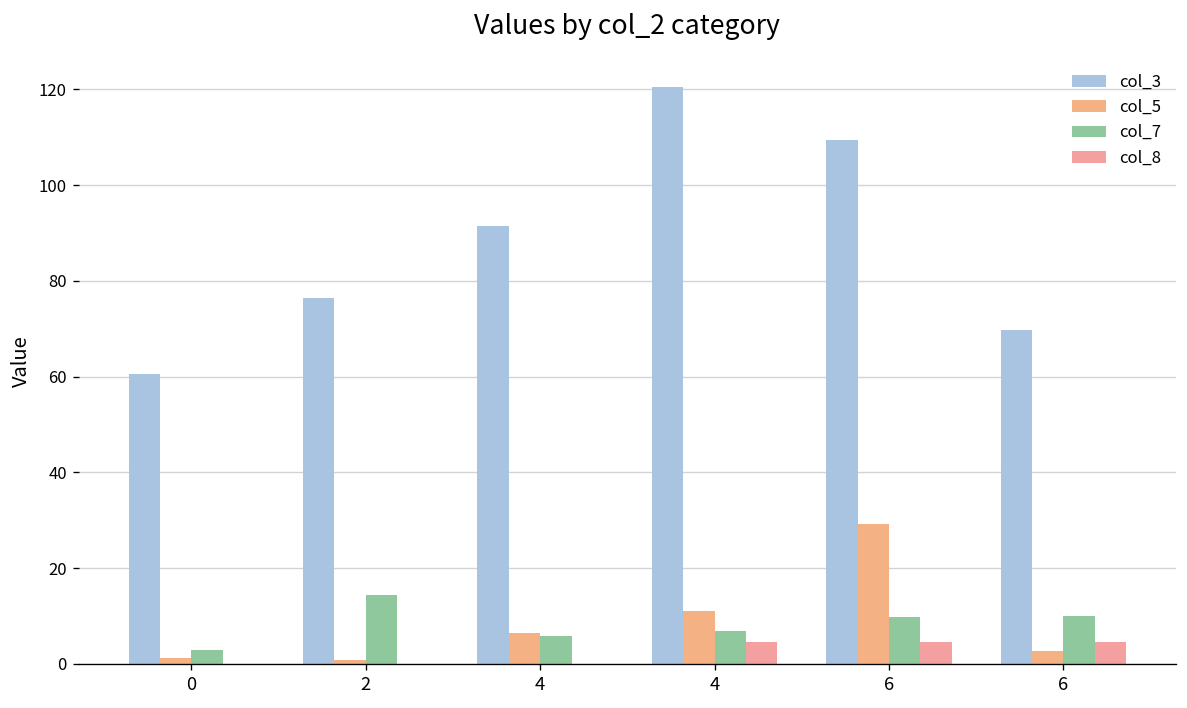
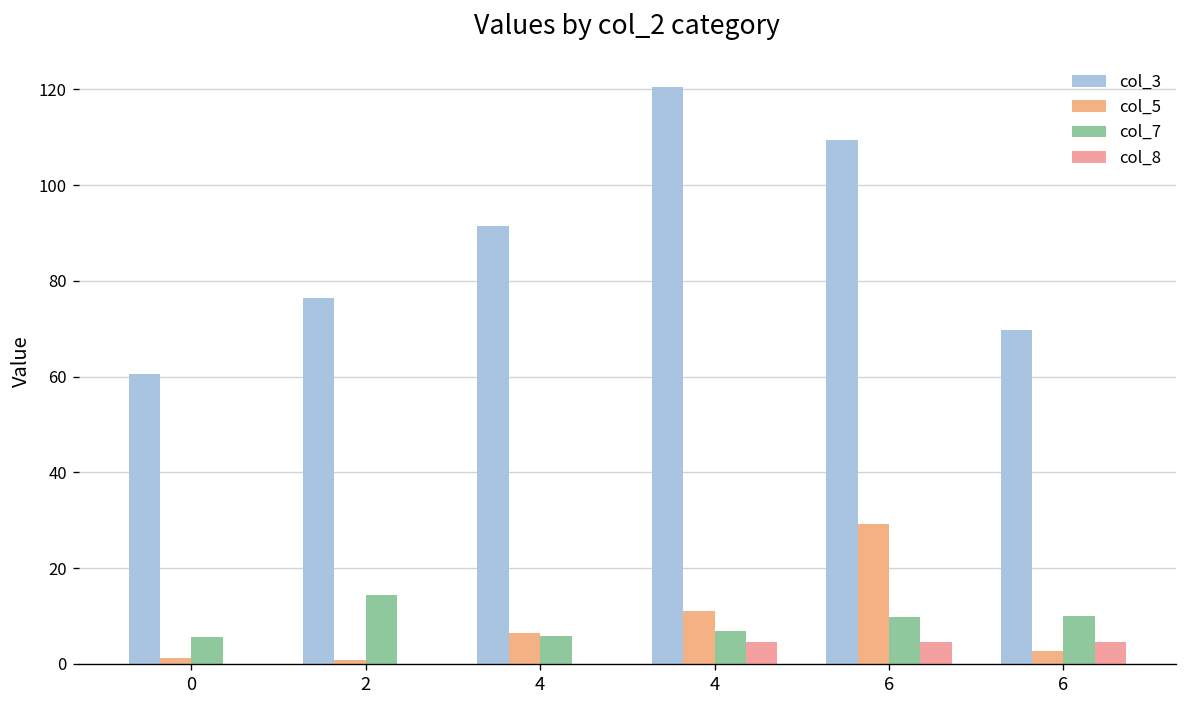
col_7, 0: 3 -> 6
